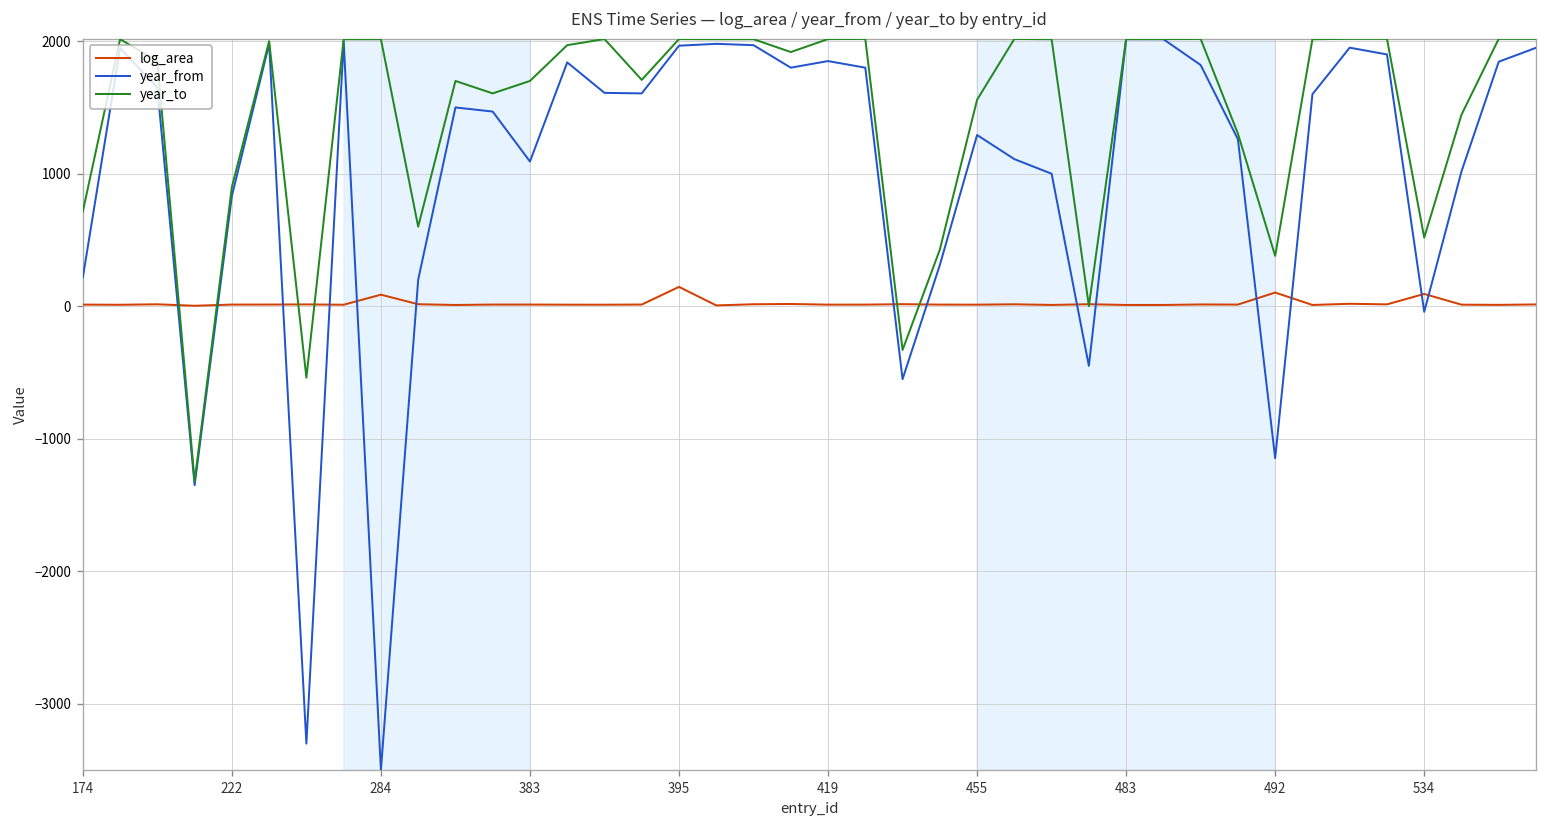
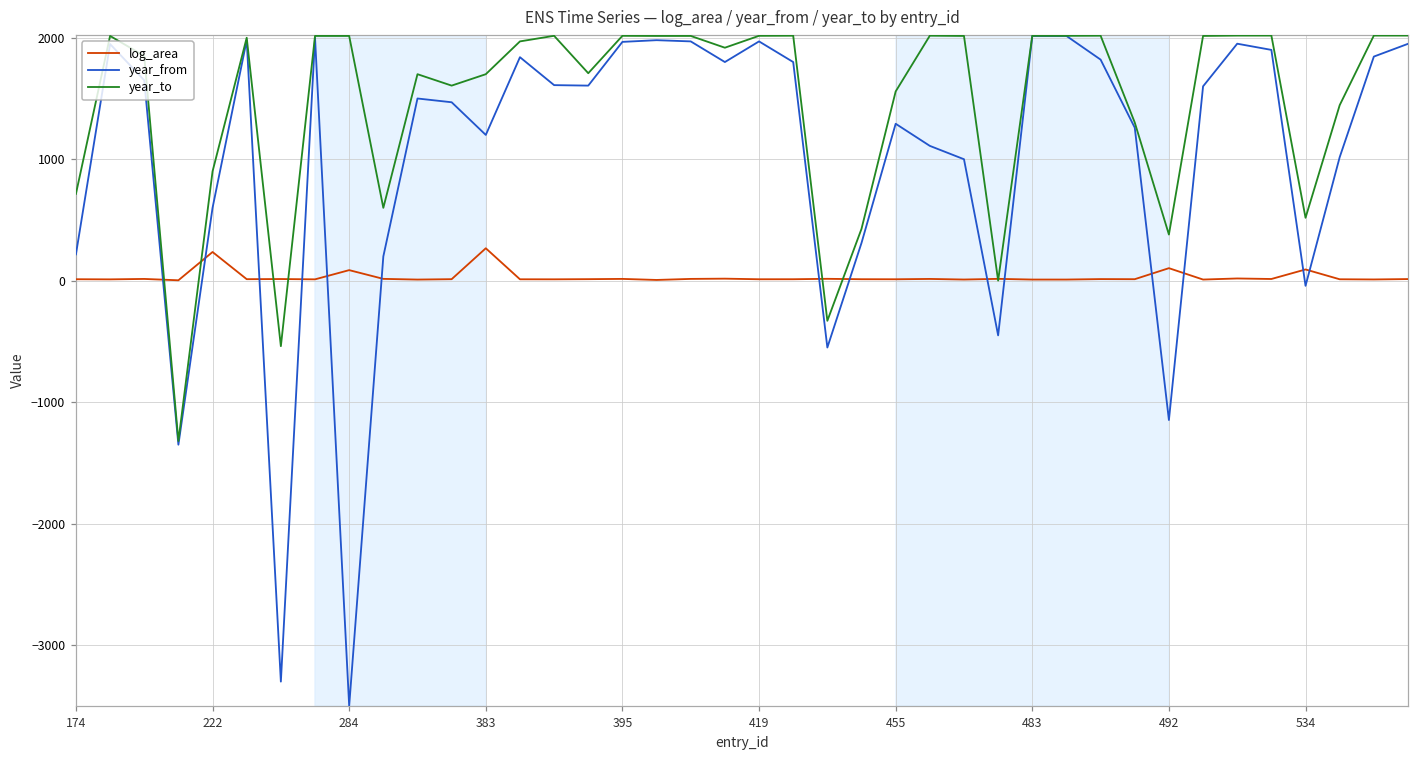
log_area, 222: 10 -> 240
year_from, 222: 830 -> 600
log_area, 383: 10 -> 270
year_from, 383: 1090 -> 1200
log_area, 395: 150 -> 10
year_from, 419: 1850 -> 1970
